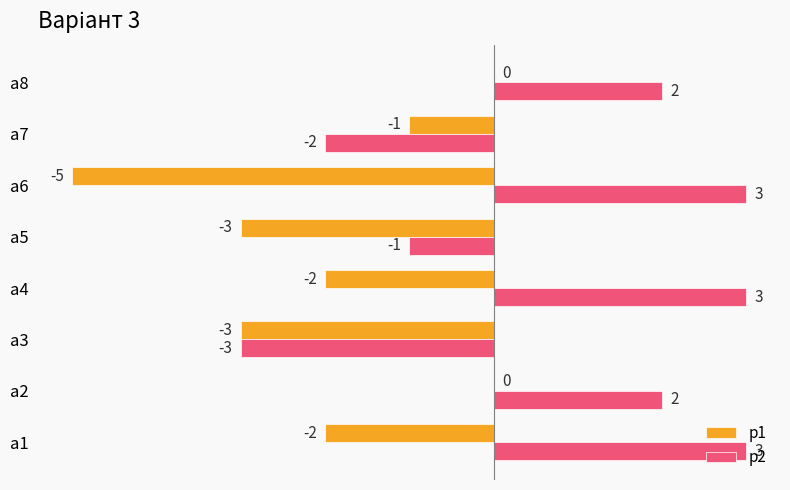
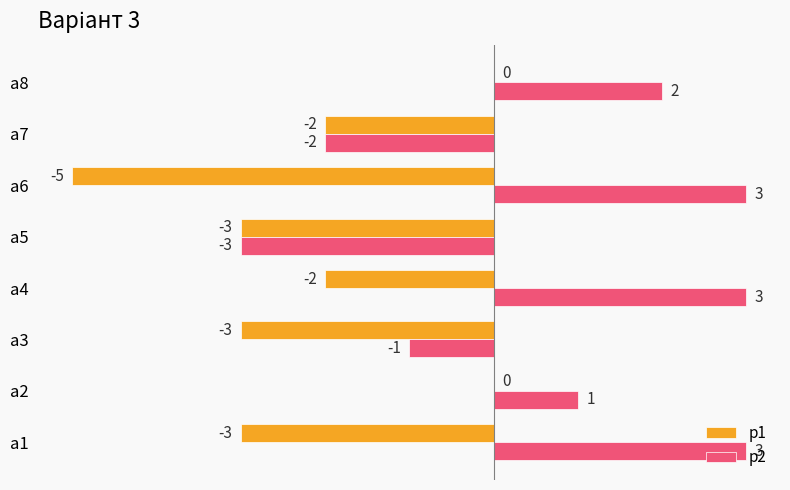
p1, a7: -1 -> -2
p2, a5: -1 -> -3
p2, a3: -3 -> -1
p2, a2: 2 -> 1
p1, a1: -2 -> -3
